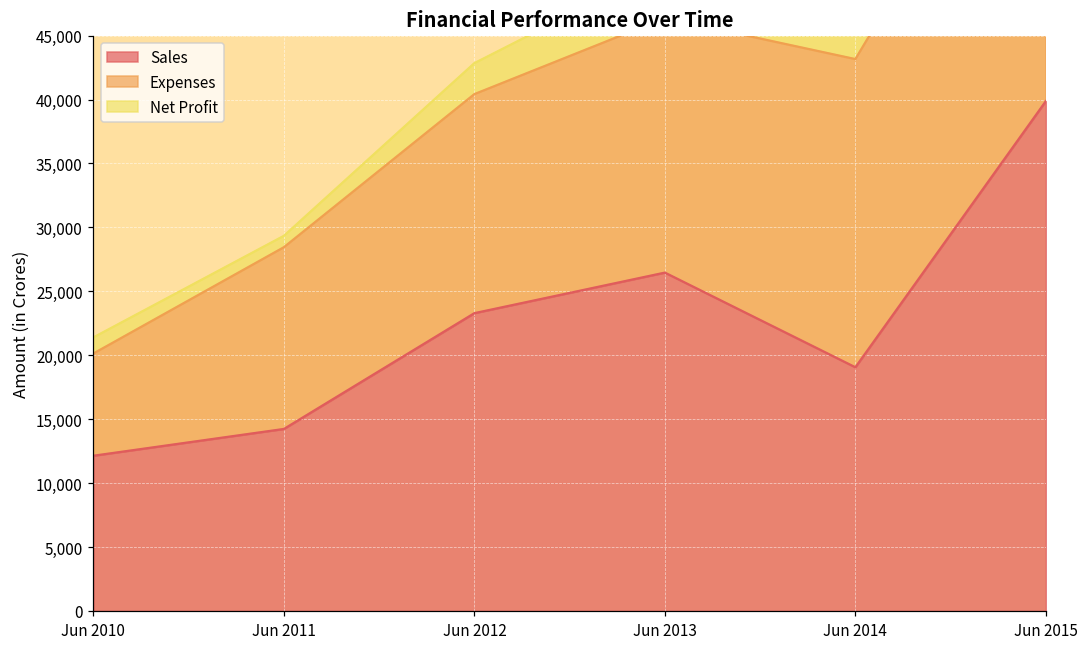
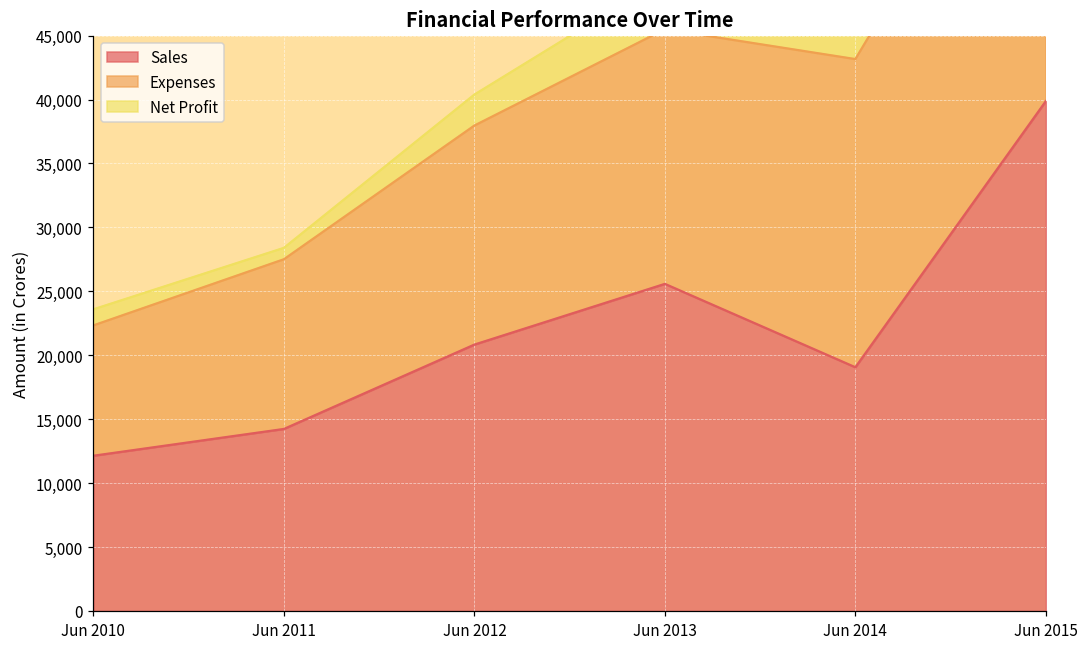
Expenses, Jun 2010: 8,000 -> 10,200
Expenses, Jun 2011: 14,200 -> 13,300
Sales, Jun 2012: 23,300 -> 20,800
Sales, Jun 2013: 26,500 -> 25,600
